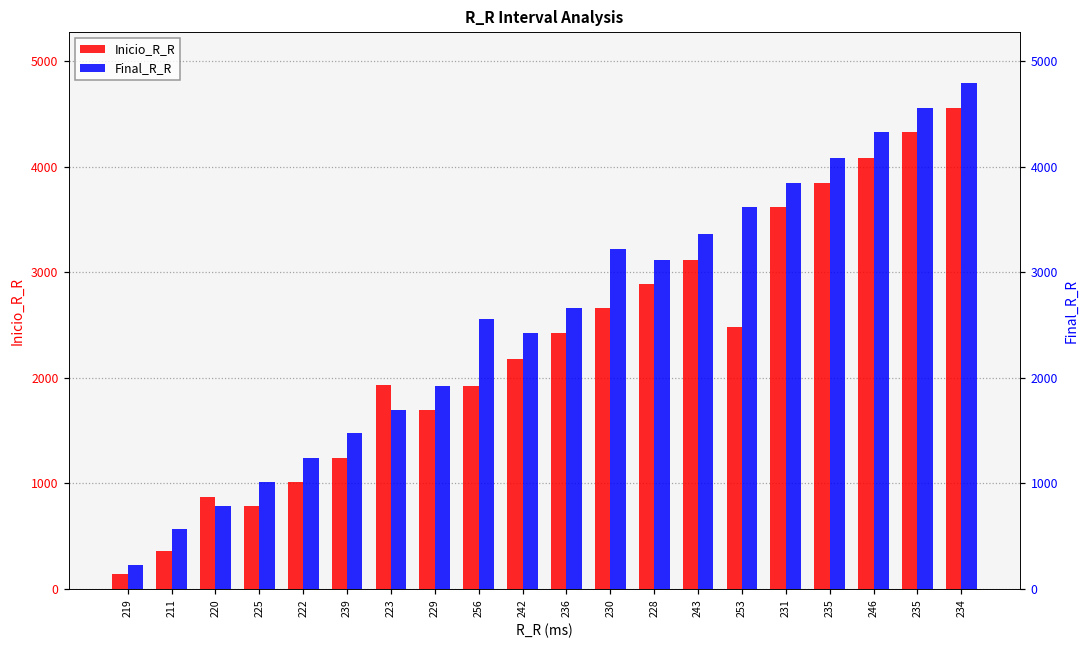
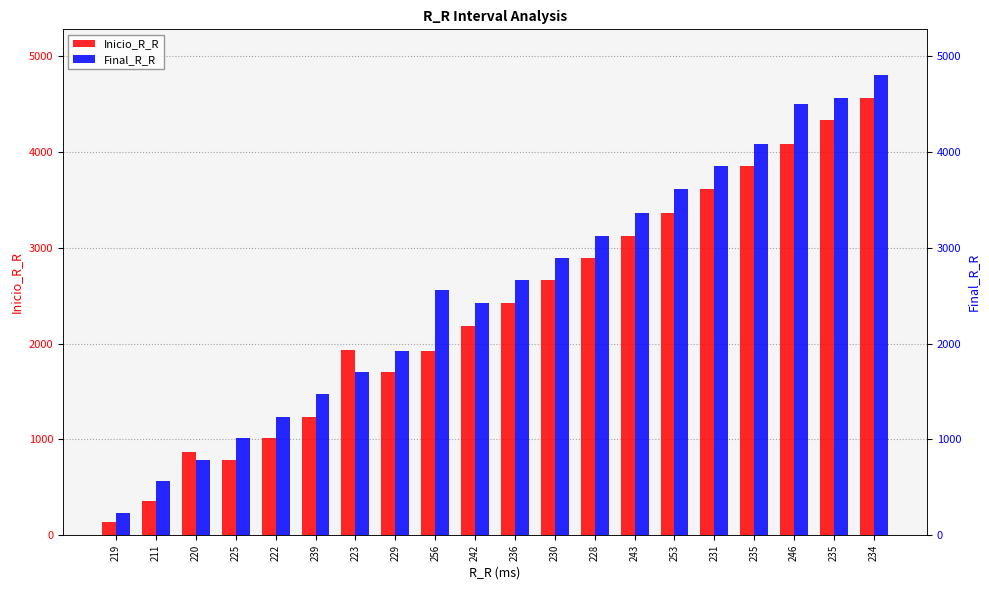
Final_R_R, 230: 3200 -> 2900
Inicio_R_R, 253: 2500 -> 3400
Final_R_R, 246: 4300 -> 4500
